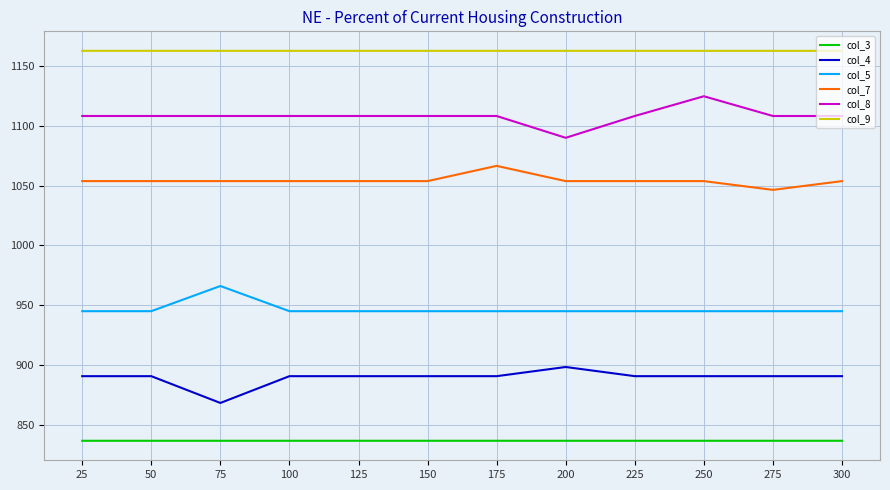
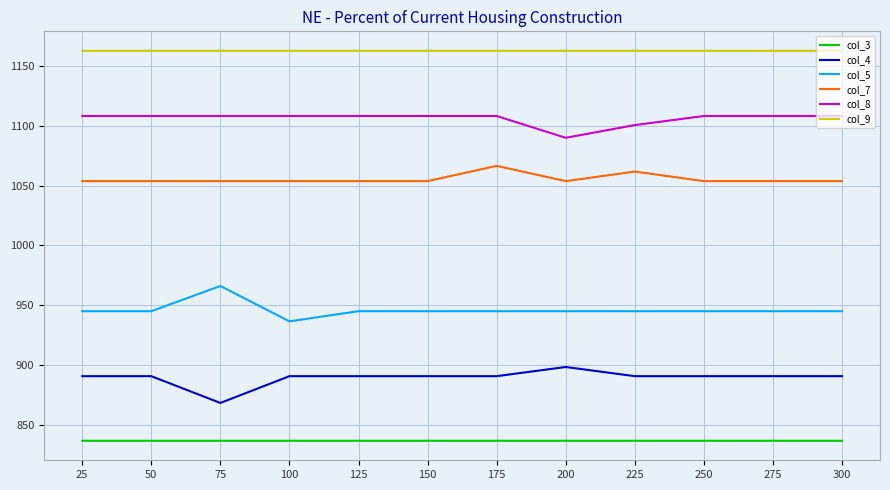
col_5, 100: 945 -> 936
col_7, 225: 1054 -> 1062
col_8, 225: 1108 -> 1101
col_8, 250: 1125 -> 1108
col_7, 275: 1046 -> 1054
